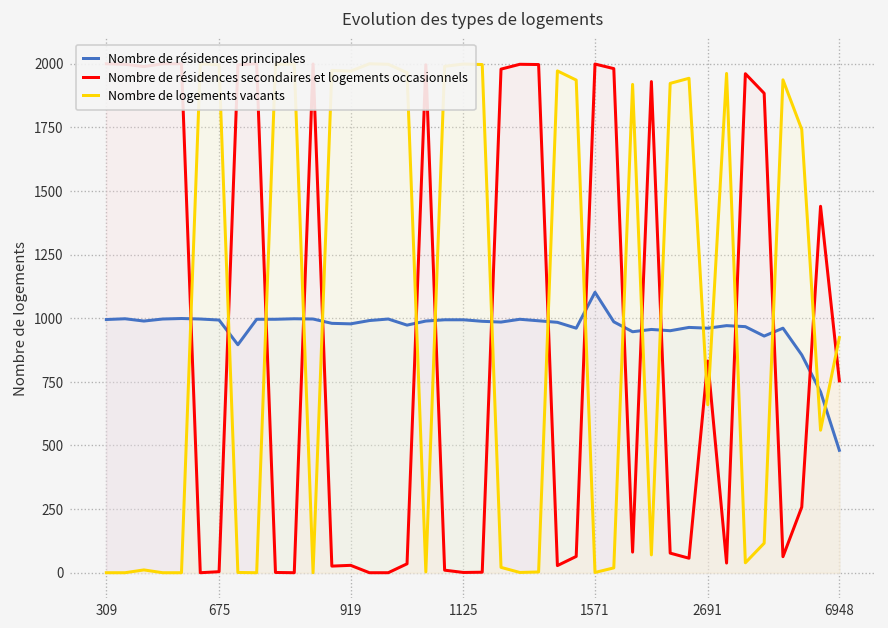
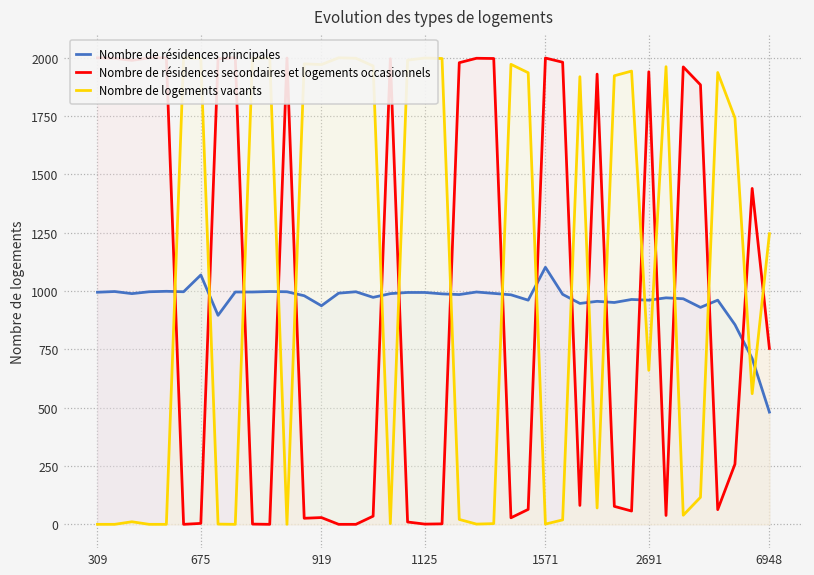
Nombre de résidences principales, 675: 990 -> 1070
Nombre de résidences principales, 919: 980 -> 940
Nombre de résidences secondaires et logements occasionnels, 2691: 830 -> 1940
Nombre de logements vacants, 6948: 920 -> 1250
